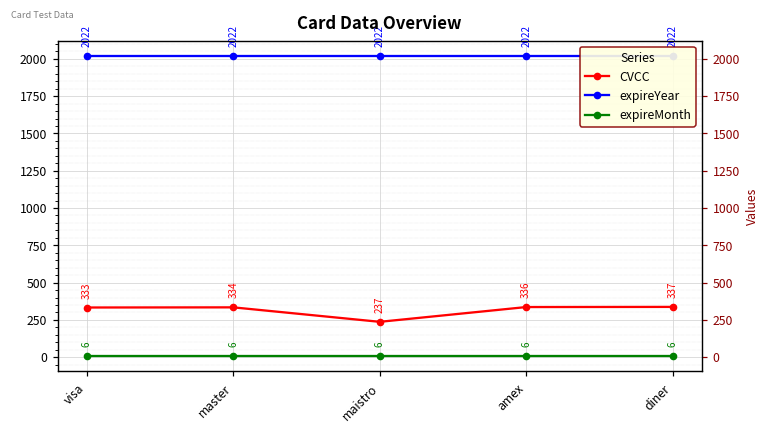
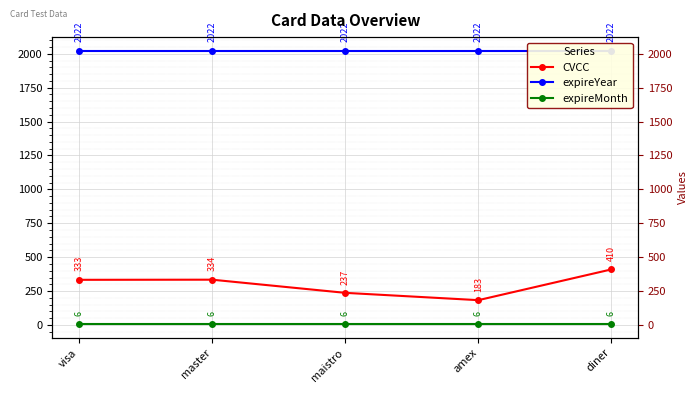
CVCC, amex: 336 -> 183
CVCC, diner: 337 -> 410
